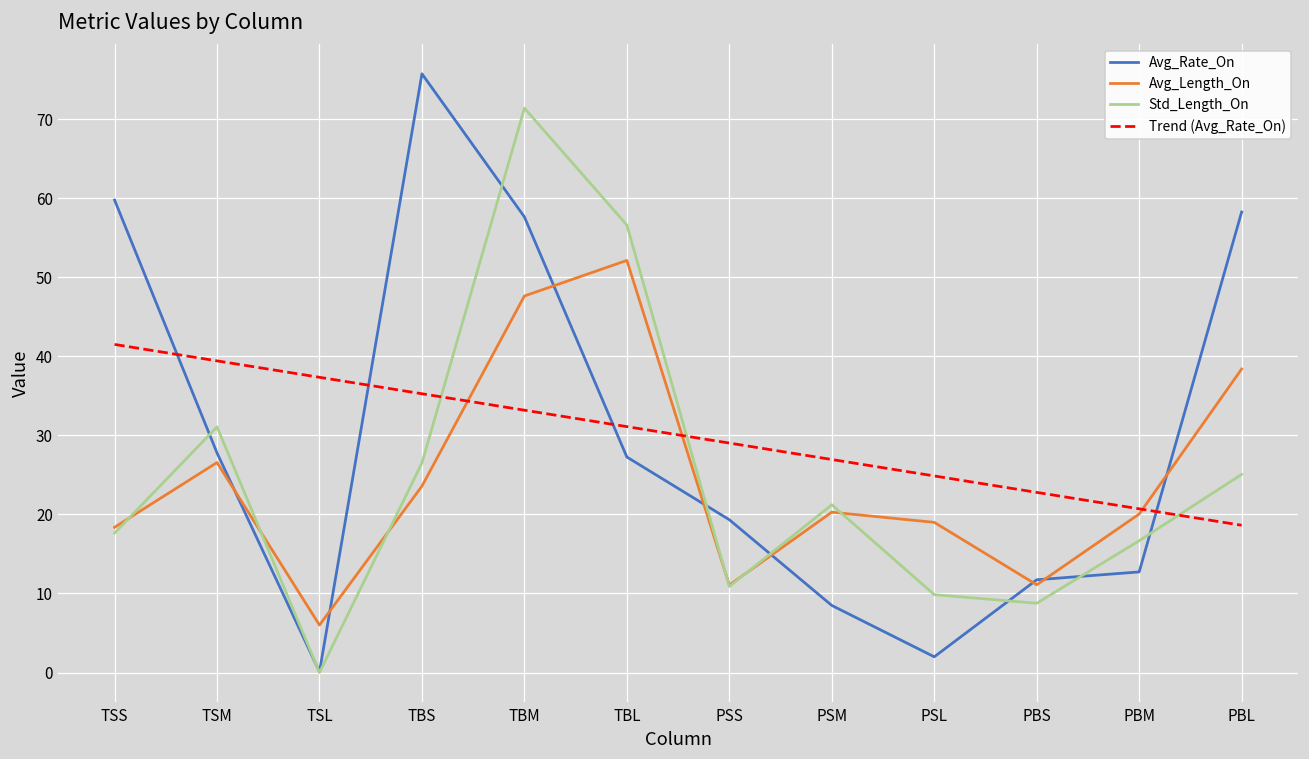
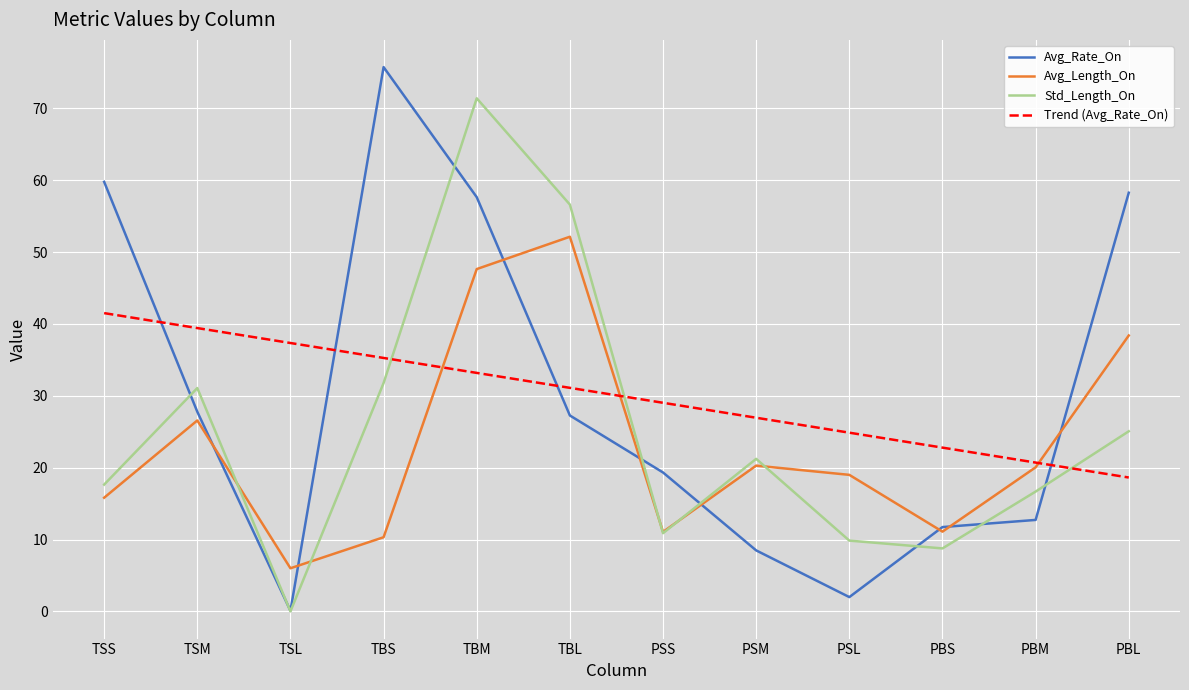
Avg_Length_On, TSS: 18 -> 16
Avg_Length_On, TBS: 24 -> 10
Std_Length_On, TBS: 27 -> 32
